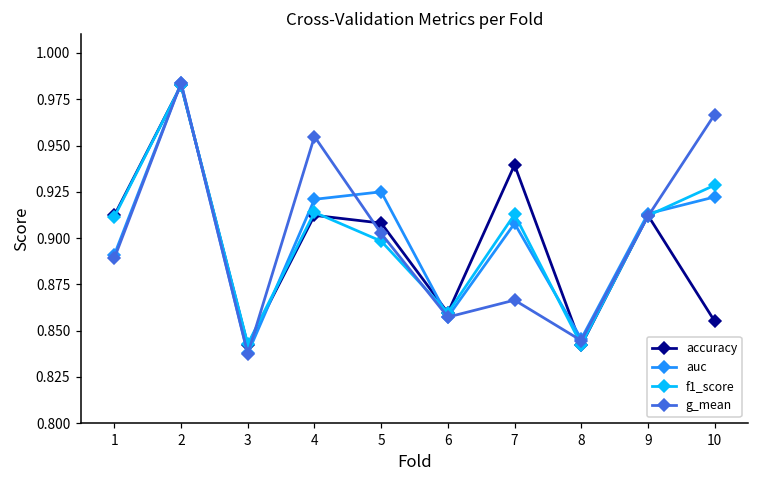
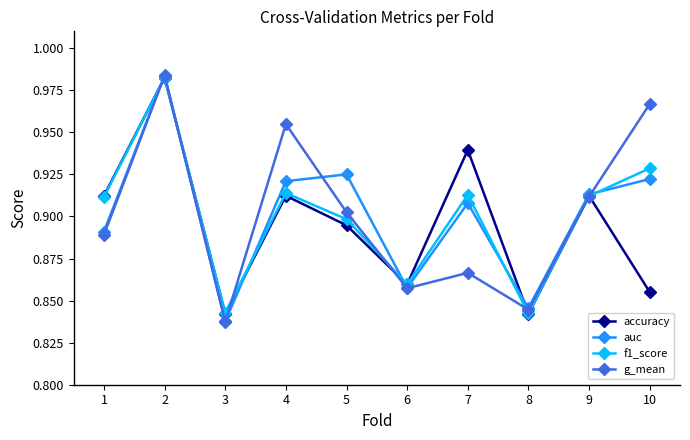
accuracy, 5: 0.908 -> 0.895
